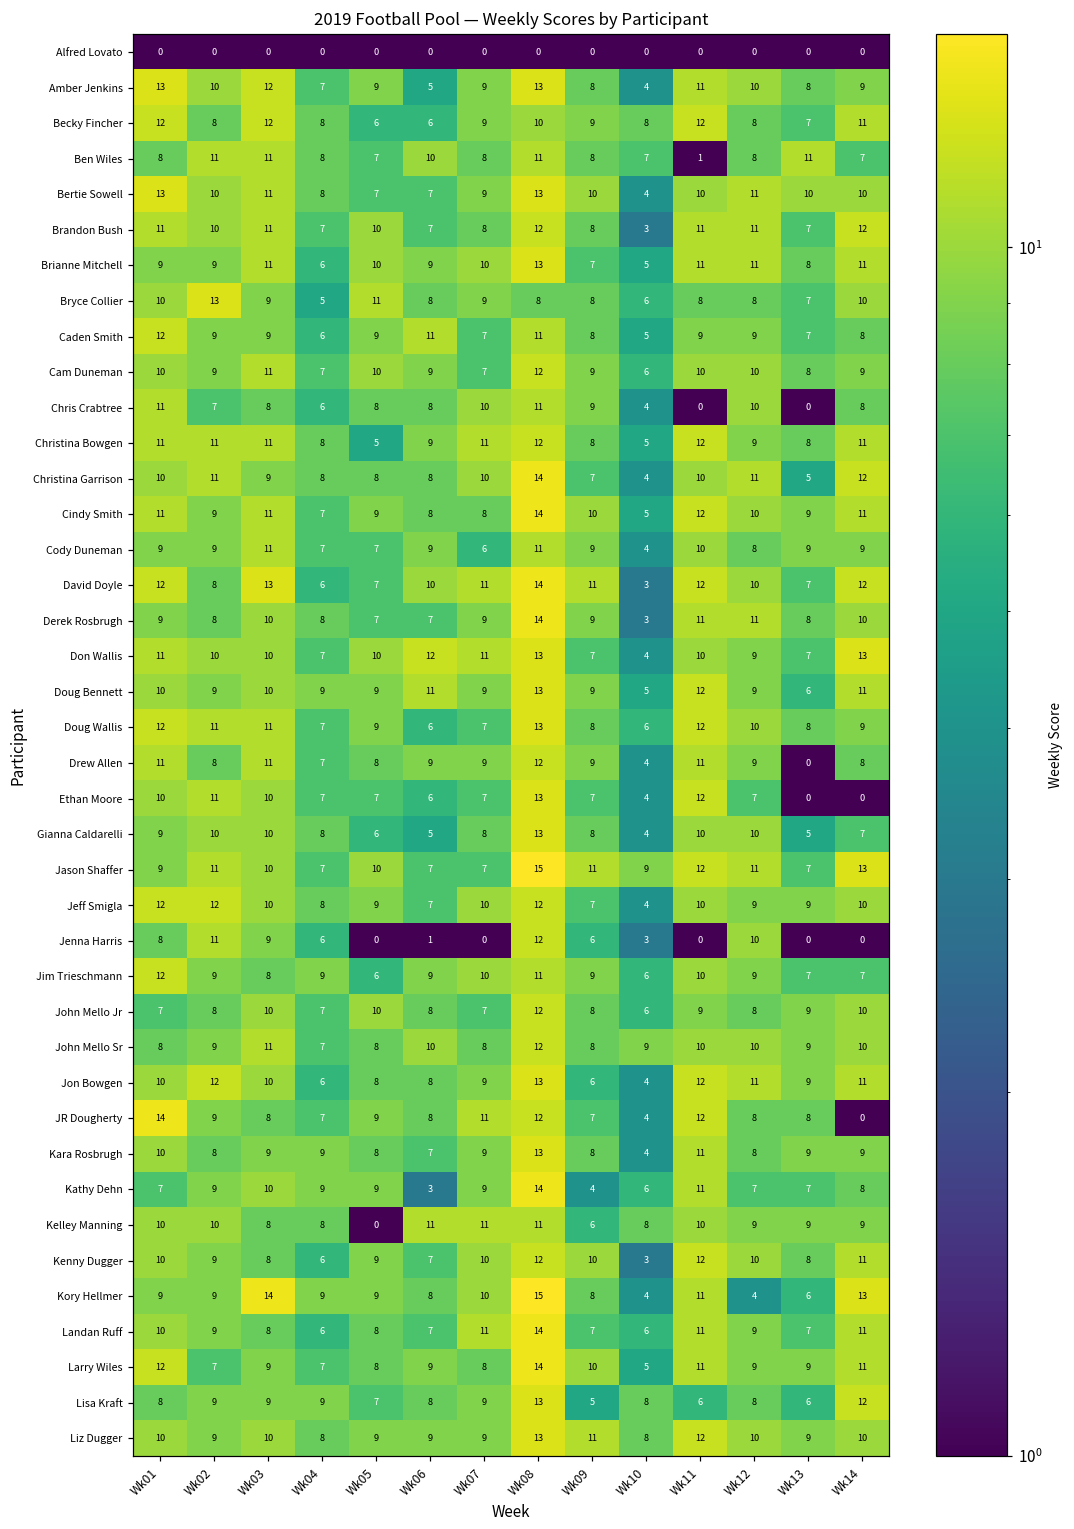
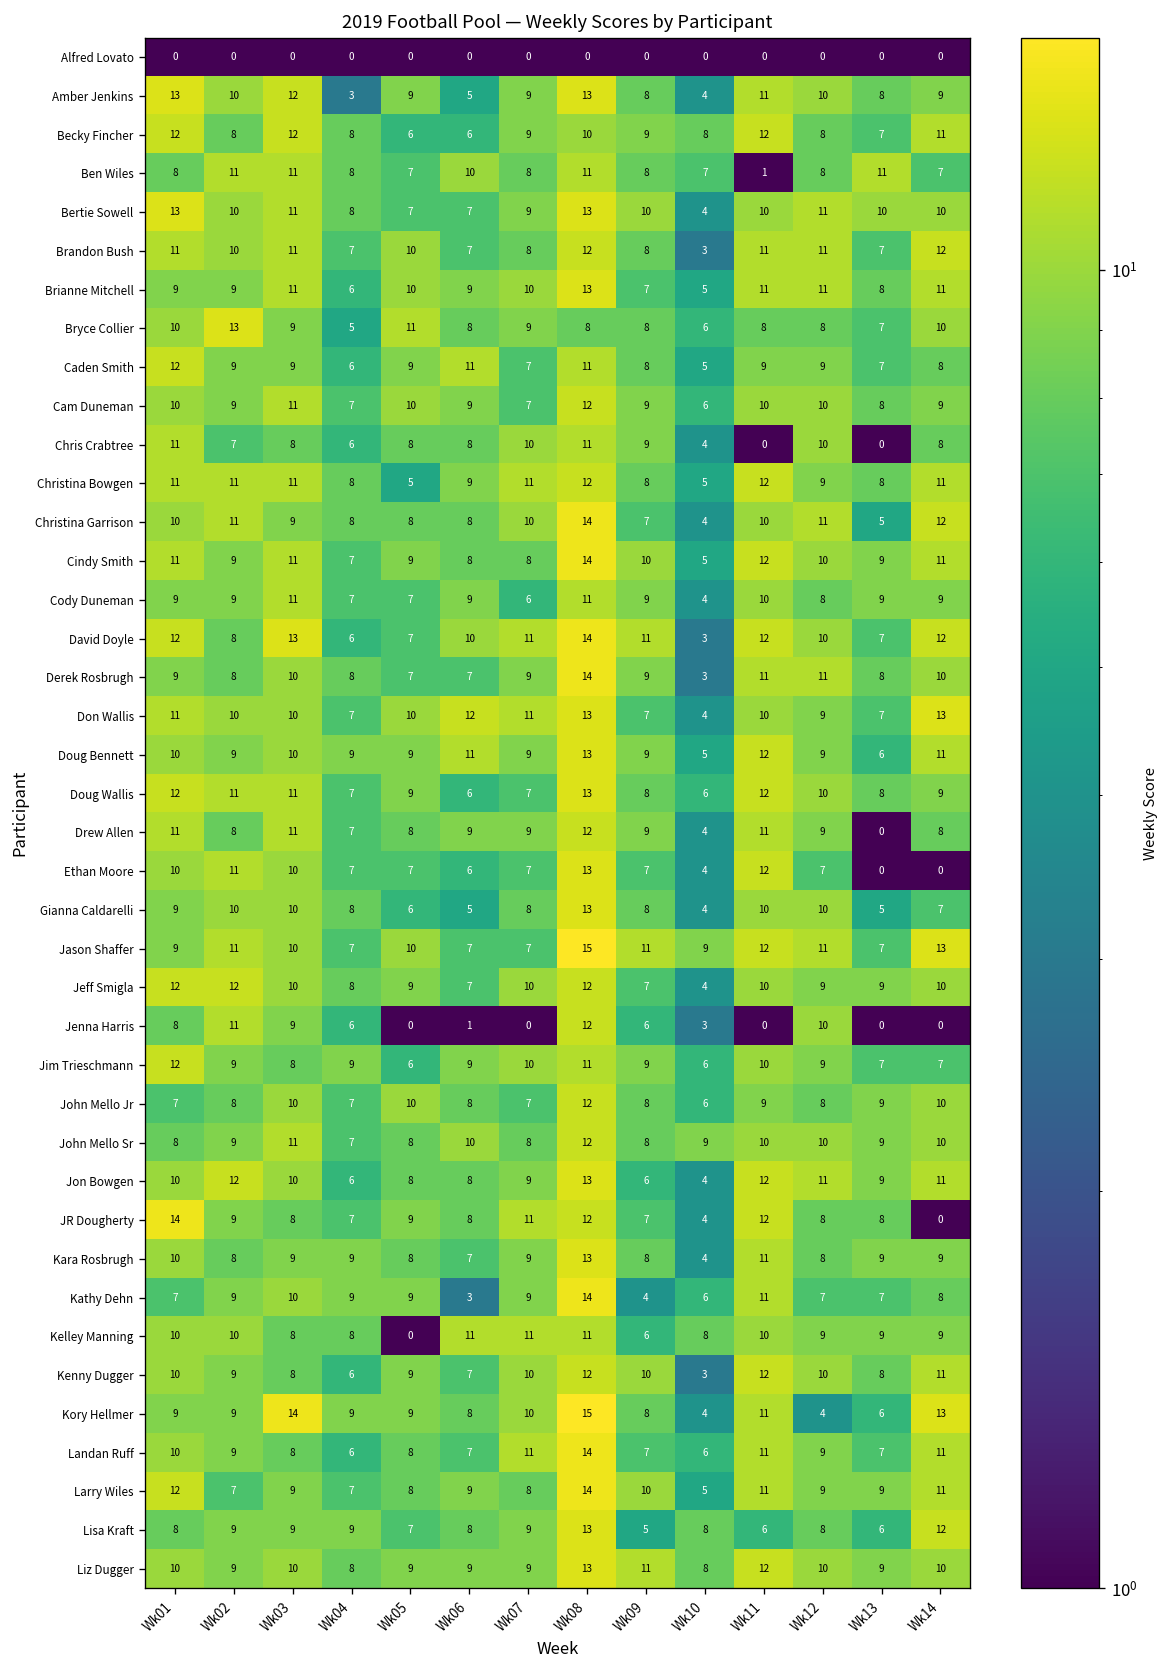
Amber Jenkins, Wk04: 7 -> 3
